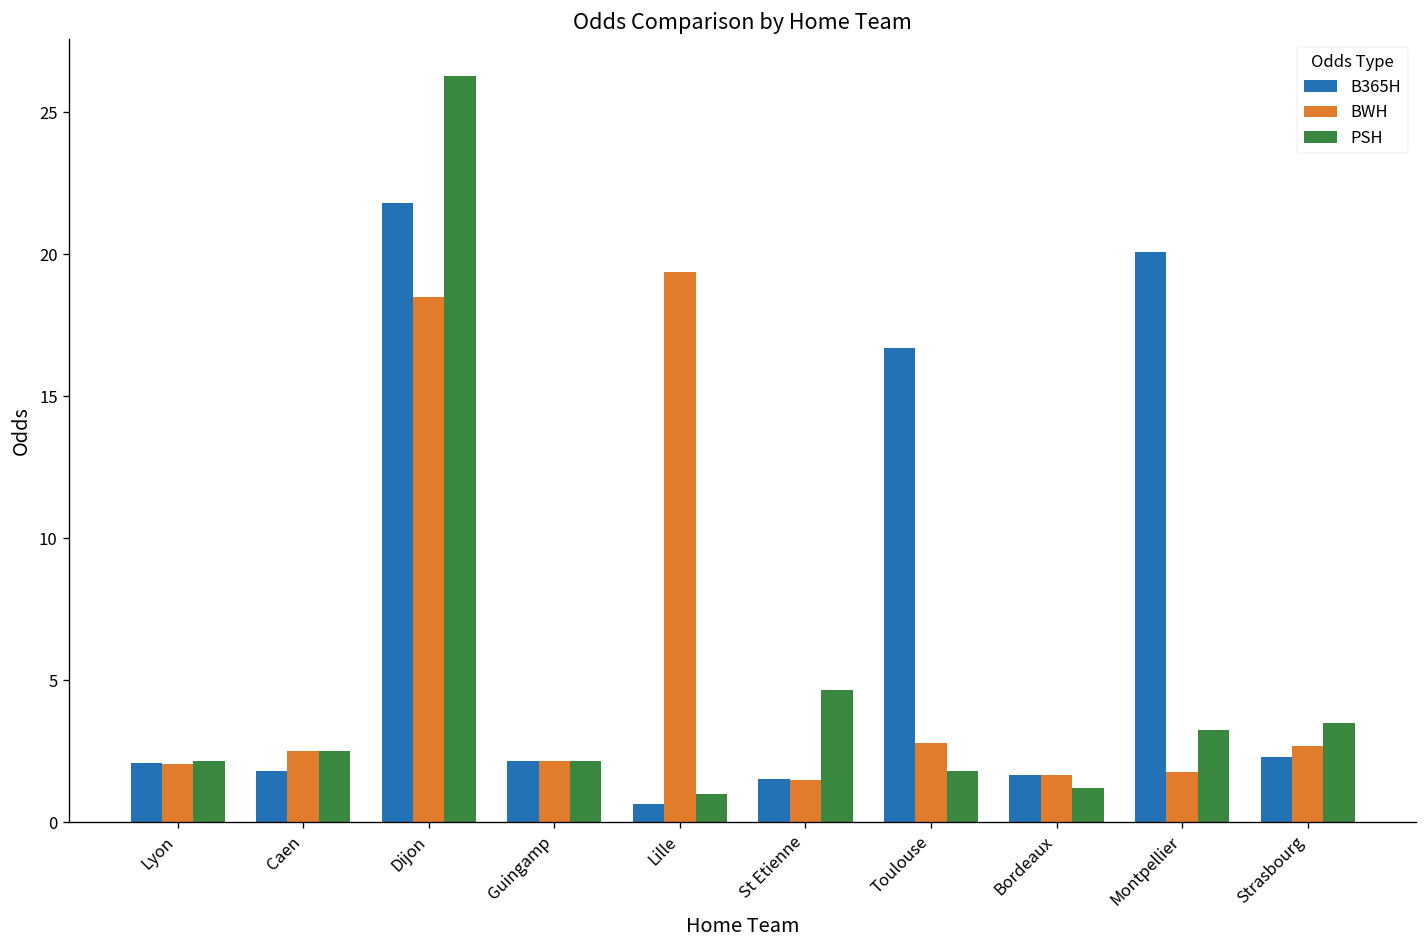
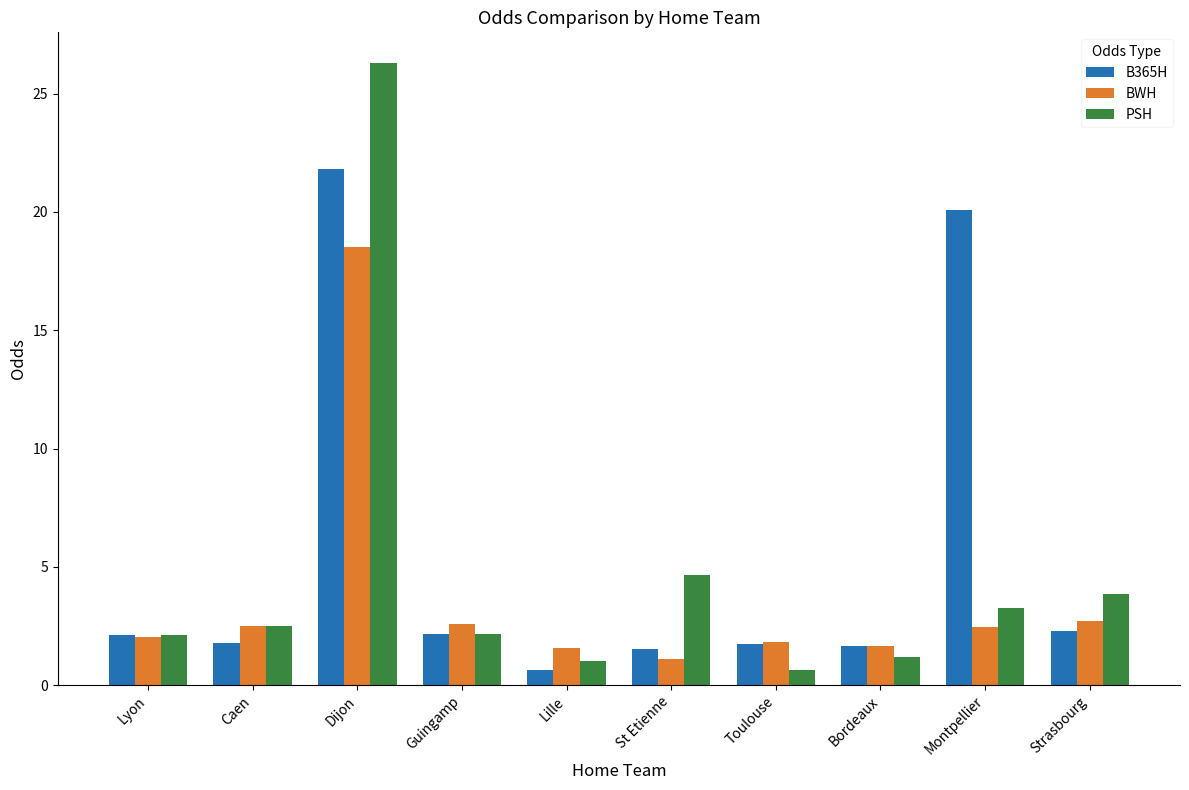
BWH, Guingamp: 2.2 -> 2.6
BWH, Lille: 19.4 -> 1.6
BWH, St Etienne: 1.5 -> 1.1
B365H, Toulouse: 16.7 -> 1.7
BWH, Toulouse: 2.8 -> 1.8
PSH, Toulouse: 1.8 -> 0.7
BWH, Montpellier: 1.8 -> 2.5
PSH, Strasbourg: 3.5 -> 3.8
